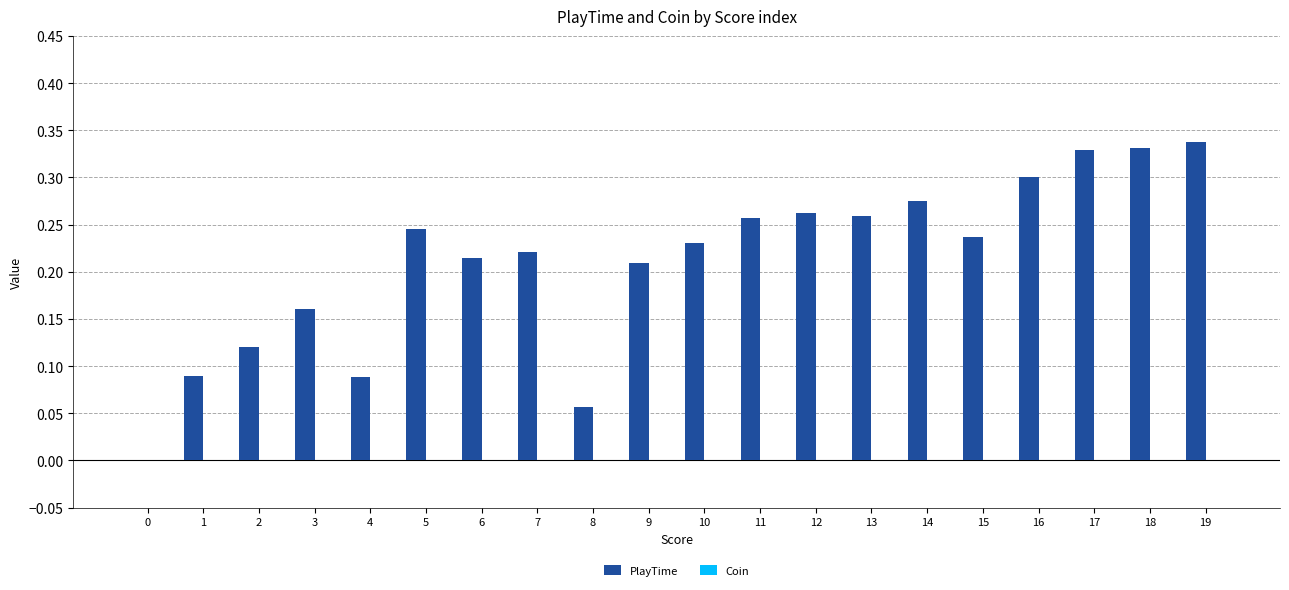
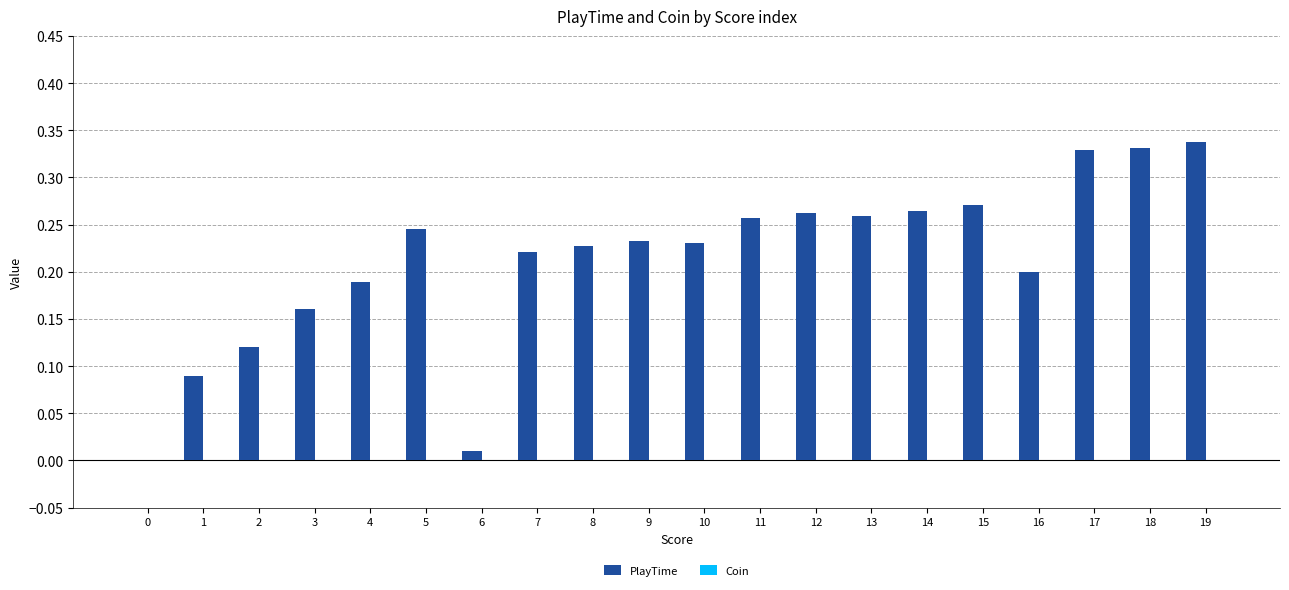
PlayTime, 4: 0.09 -> 0.19
PlayTime, 6: 0.22 -> 0.01
PlayTime, 8: 0.06 -> 0.23
PlayTime, 9: 0.21 -> 0.23
PlayTime, 14: 0.28 -> 0.26
PlayTime, 15: 0.24 -> 0.27
PlayTime, 16: 0.3 -> 0.2
